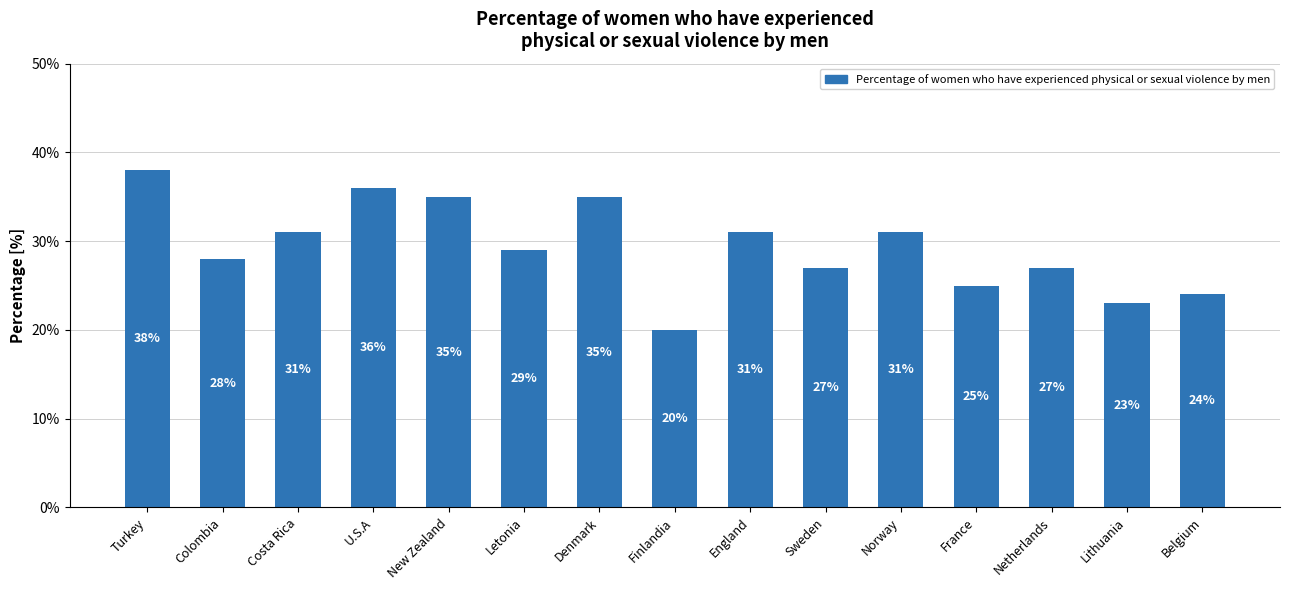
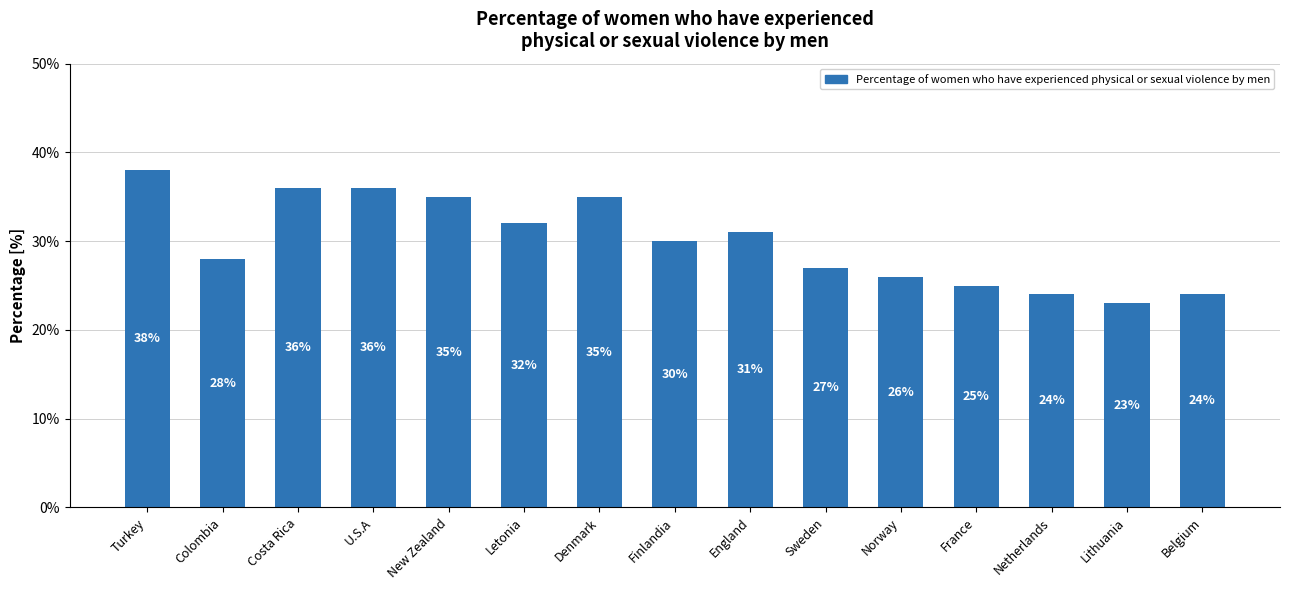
Costa Rica: 31% -> 36%
Letonia: 29% -> 32%
Finlandia: 20% -> 30%
Norway: 31% -> 26%
Netherlands: 27% -> 24%
